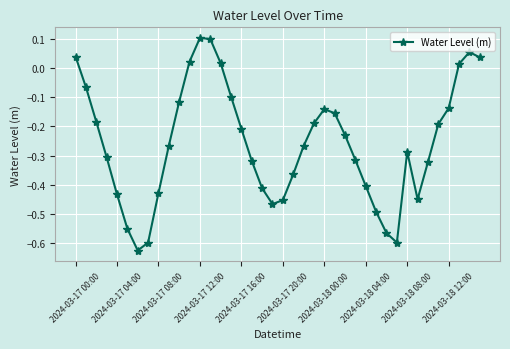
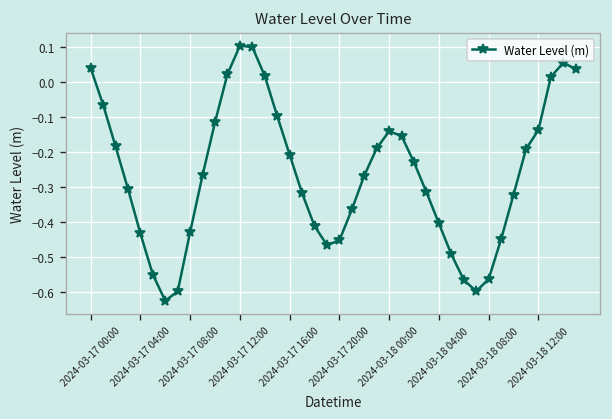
2024-03-18 08:00: -0.29 -> -0.56
